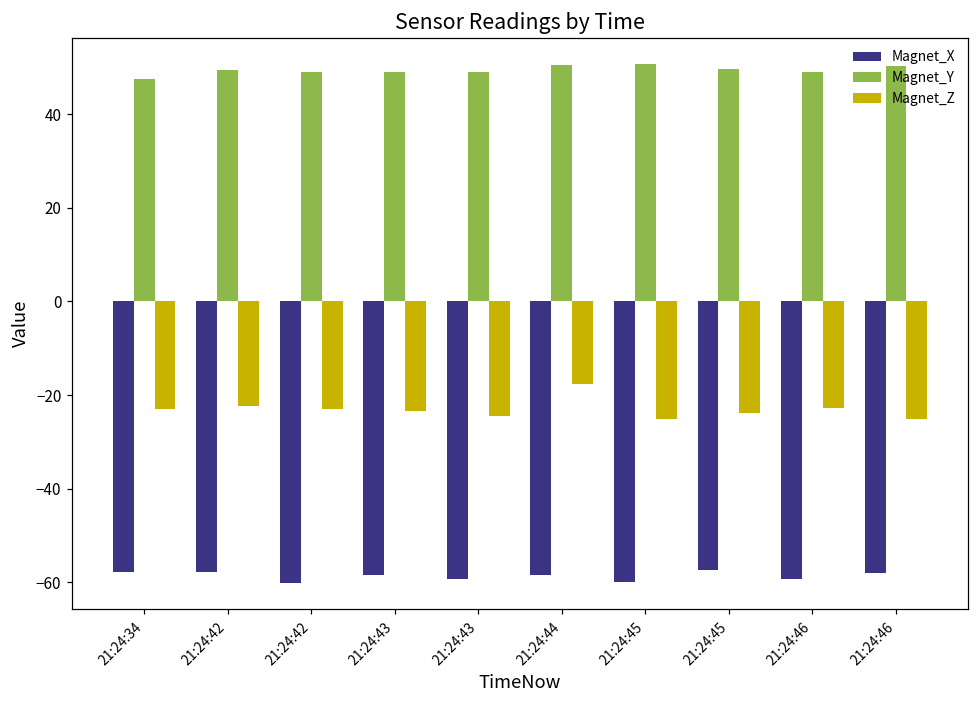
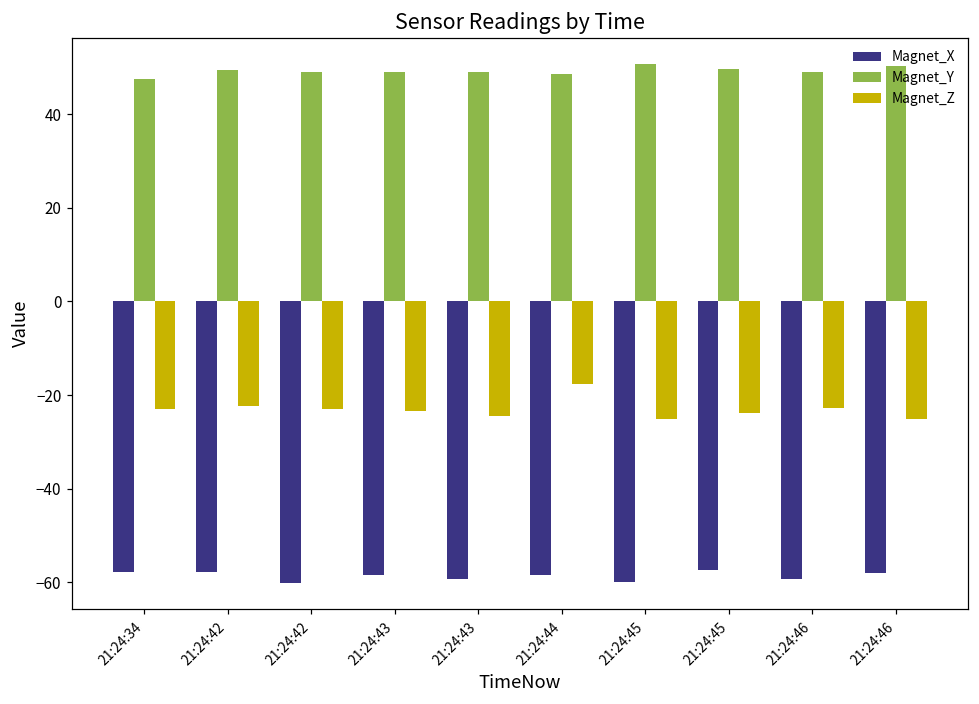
Magnet_Y, 21:24:44: 50 -> 49
